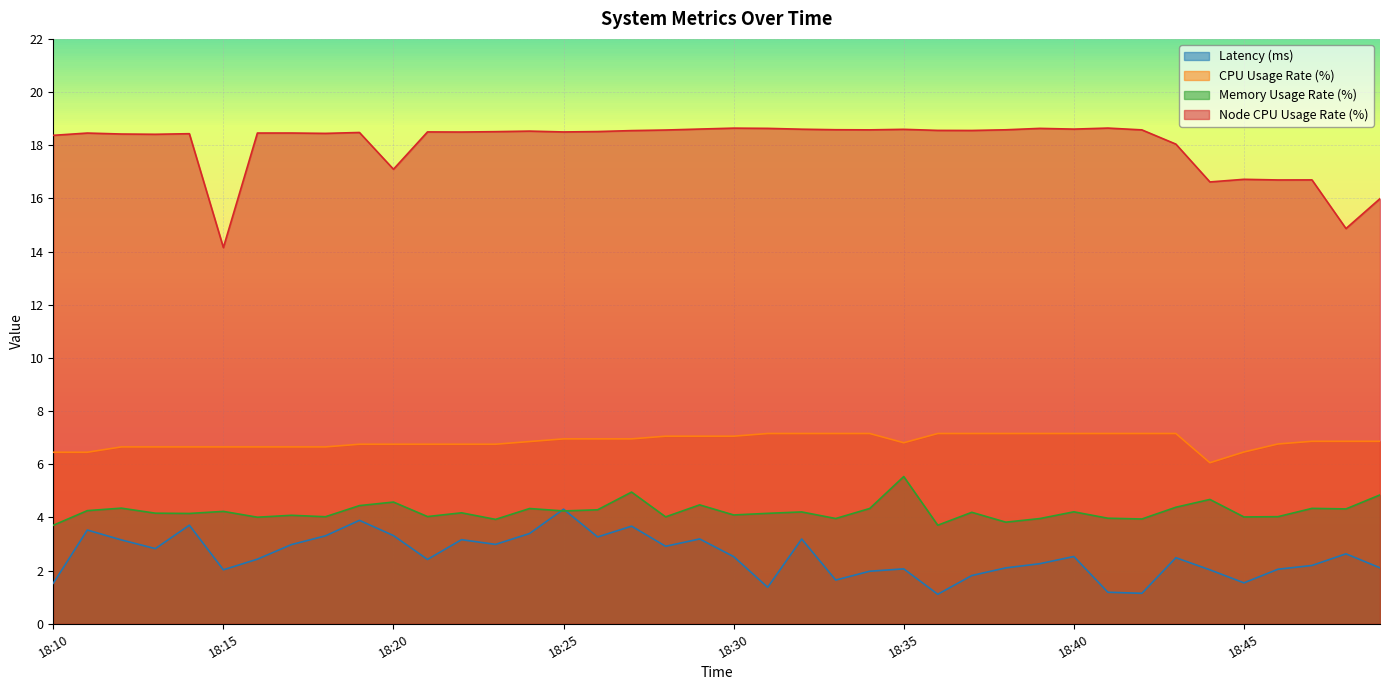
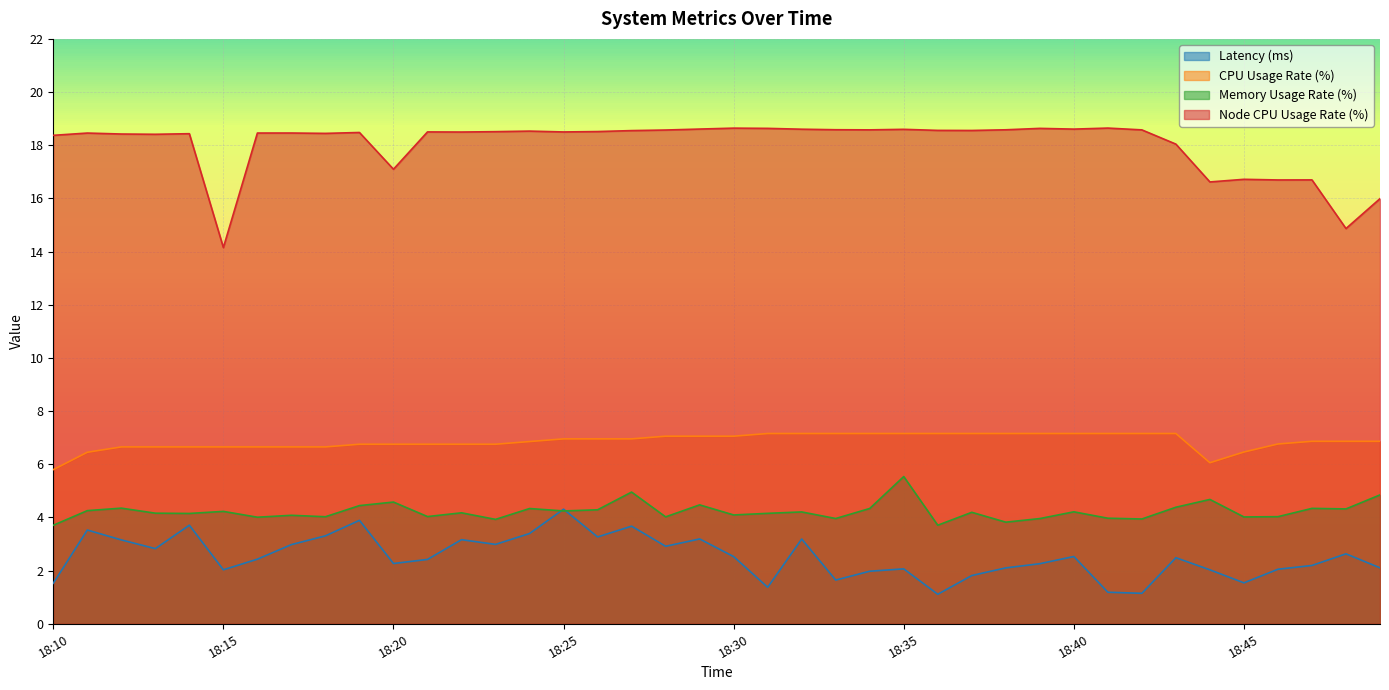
CPU Usage Rate (%), 18:10: 6.5 -> 5.8
Latency (ms), 18:20: 3.3 -> 2.3
CPU Usage Rate (%), 18:35: 6.8 -> 7.2
